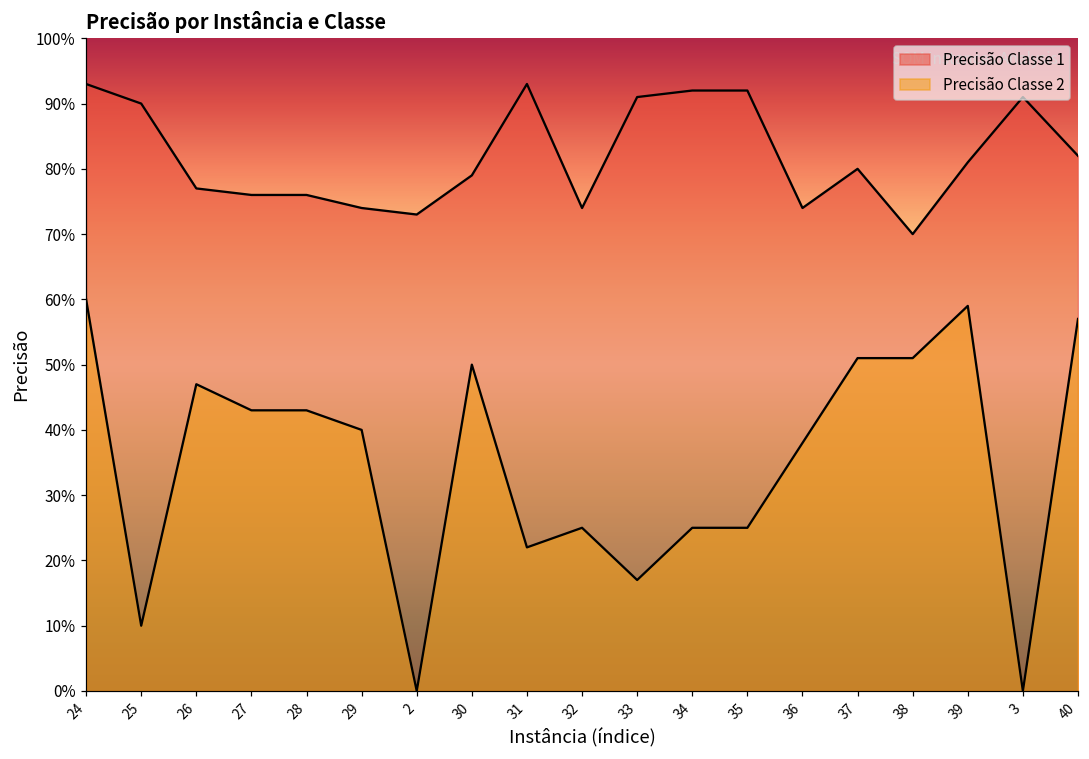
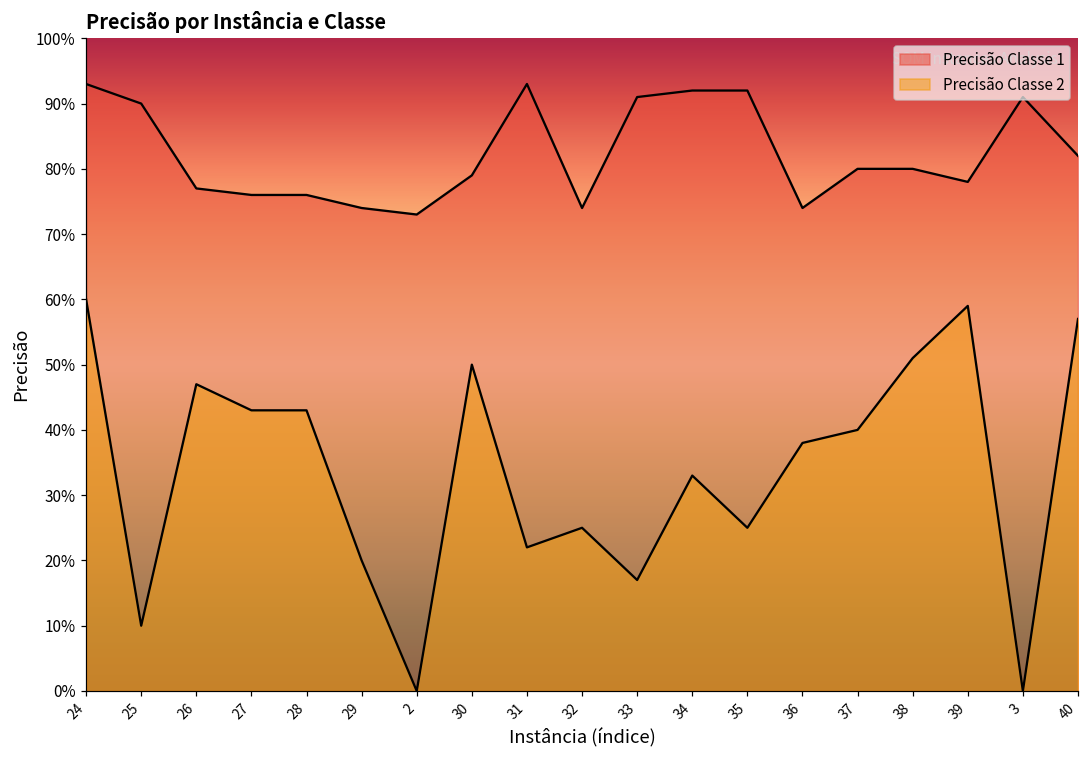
Precisão Classe 2, 29: 40% -> 20%
Precisão Classe 2, 34: 25% -> 33%
Precisão Classe 2, 37: 51% -> 40%
Precisão Classe 1, 38: 70% -> 80%
Precisão Classe 1, 39: 81% -> 78%
